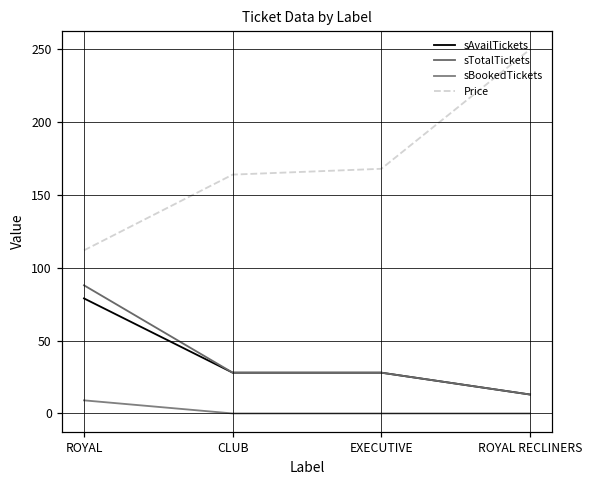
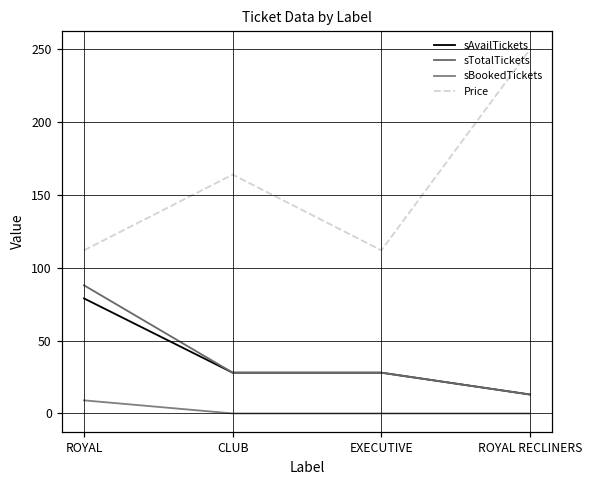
Price, EXECUTIVE: 168 -> 112
